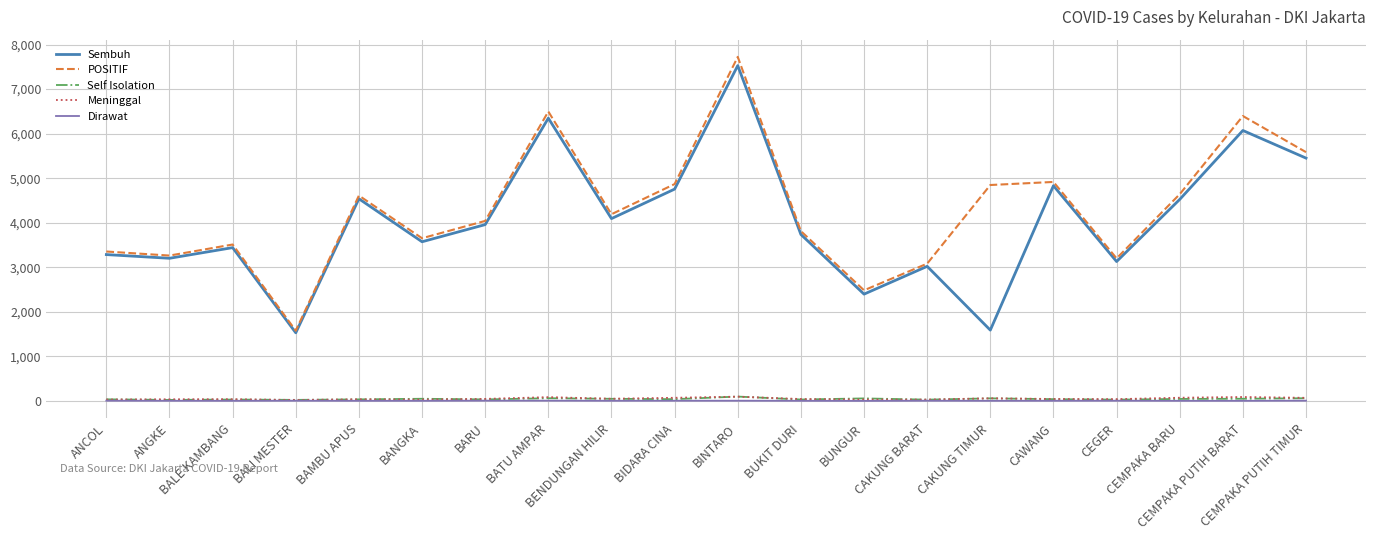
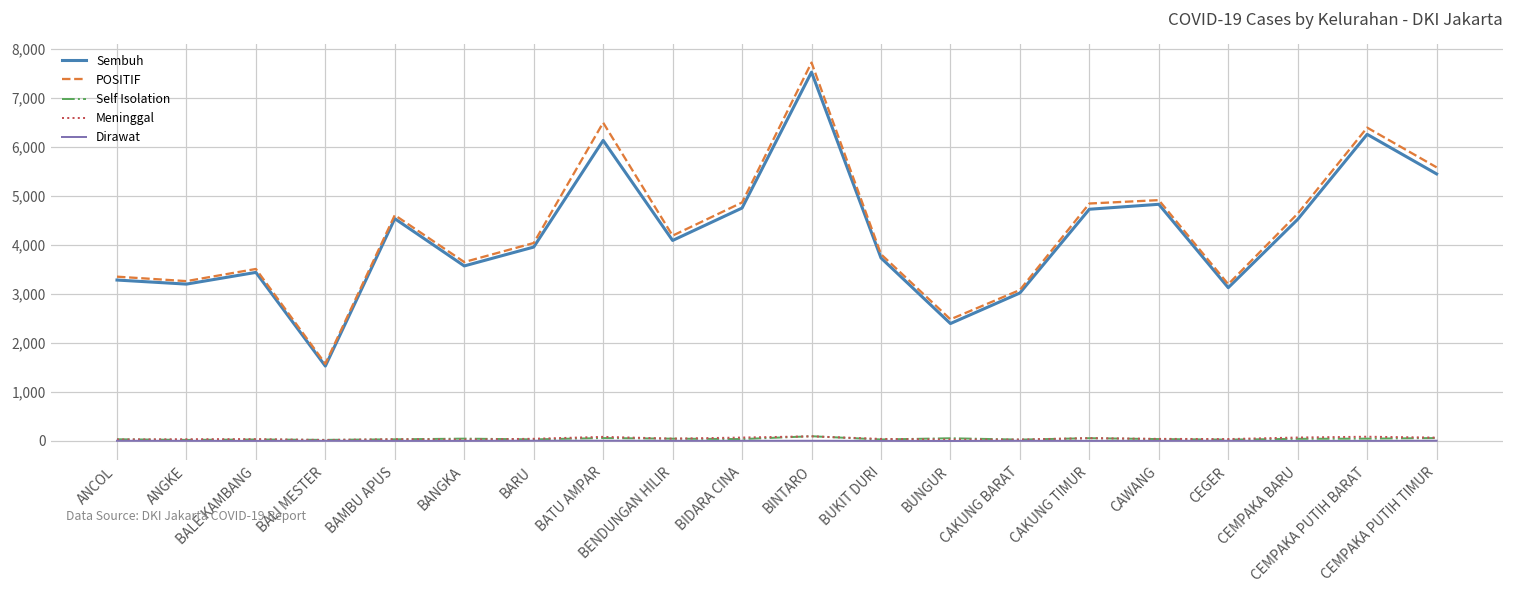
Sembuh, BATU AMPAR: 6,300 -> 6,100
Sembuh, CAKUNG TIMUR: 1,600 -> 4,700
Sembuh, CEMPAKA PUTIH BARAT: 6,100 -> 6,300
